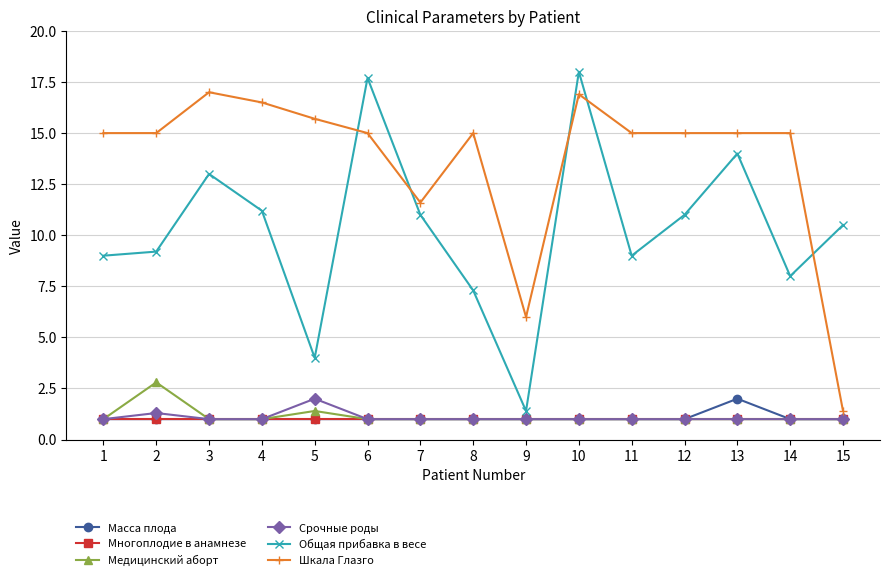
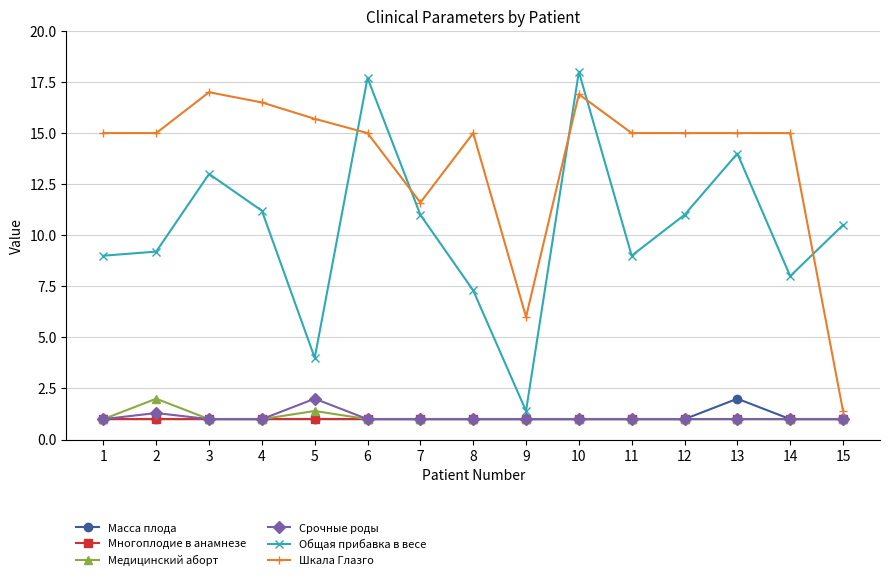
Медицинский аборт, 2: 2.8 -> 2.0
